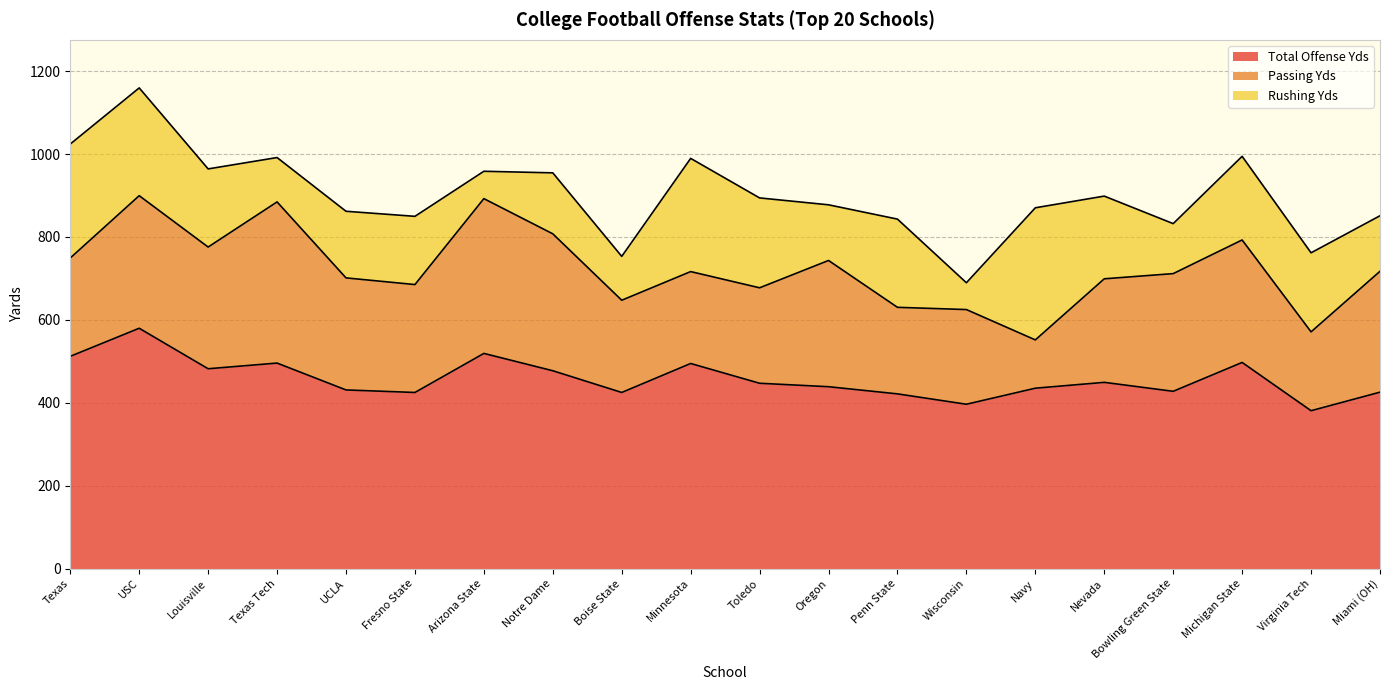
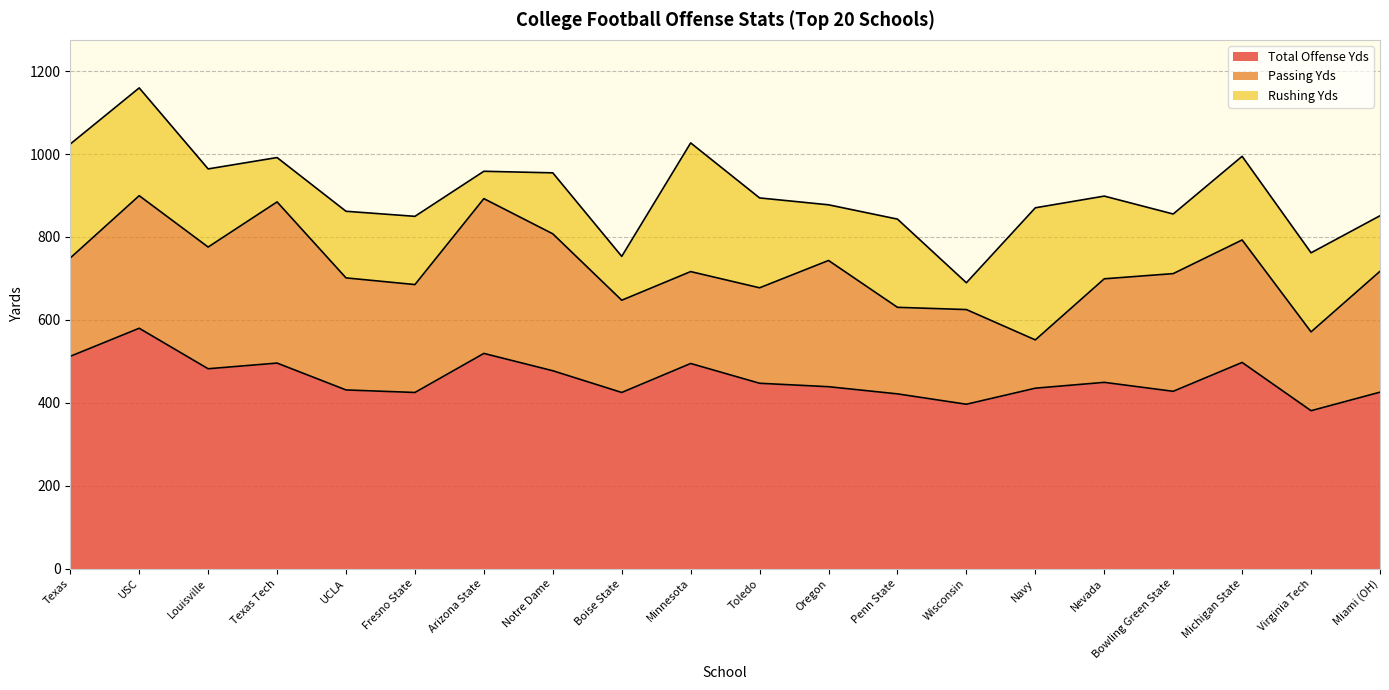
Rushing Yds, Minnesota: 270 -> 310
Rushing Yds, Bowling Green State: 120 -> 140
